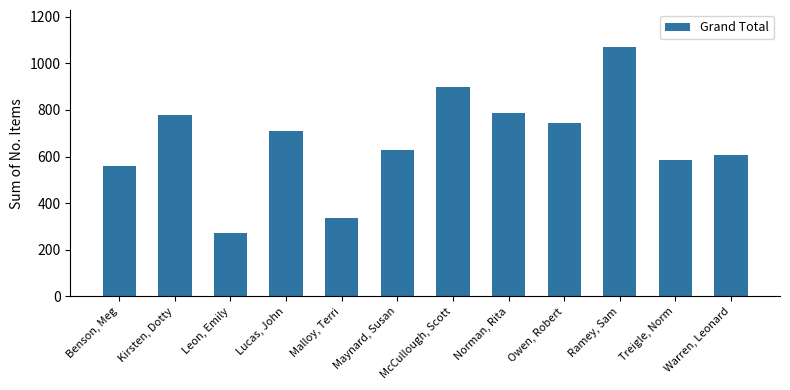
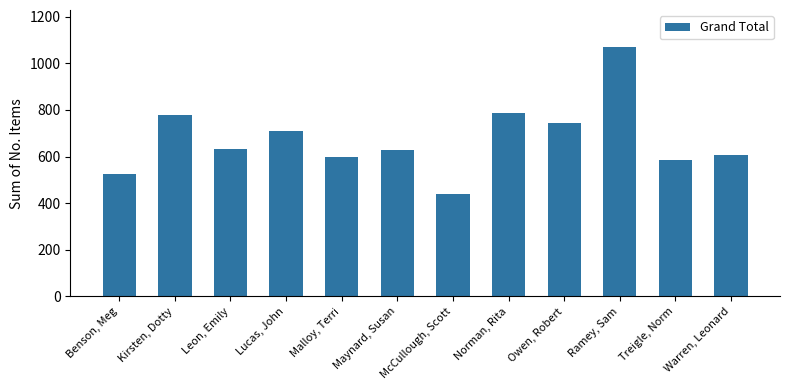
Benson, Meg: 560 -> 520
Leon, Emily: 270 -> 630
Malloy, Terri: 340 -> 600
McCullough, Scott: 900 -> 440
